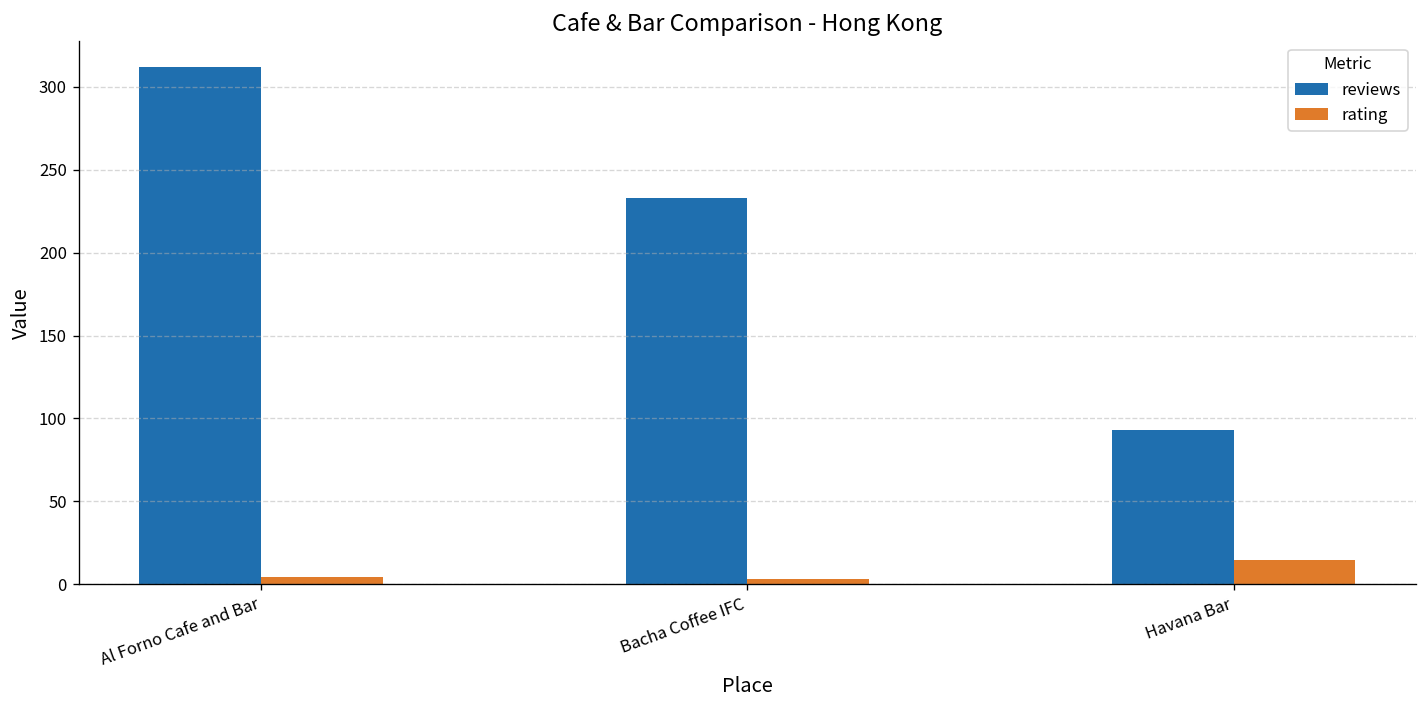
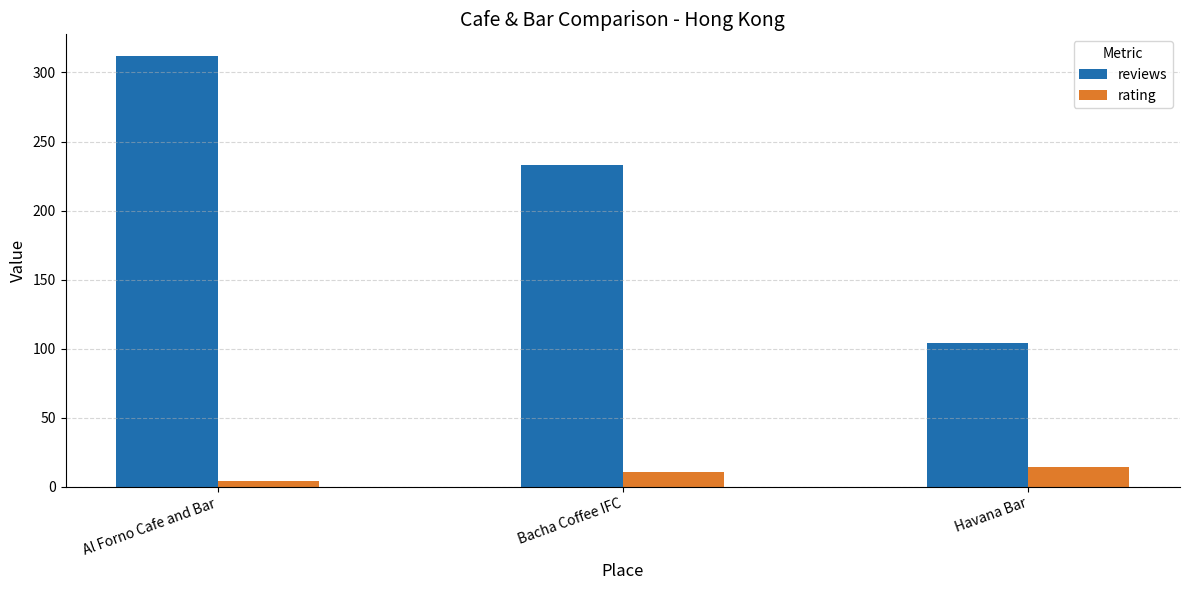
rating, Bacha Coffee IFC: 3 -> 11
reviews, Havana Bar: 93 -> 104
